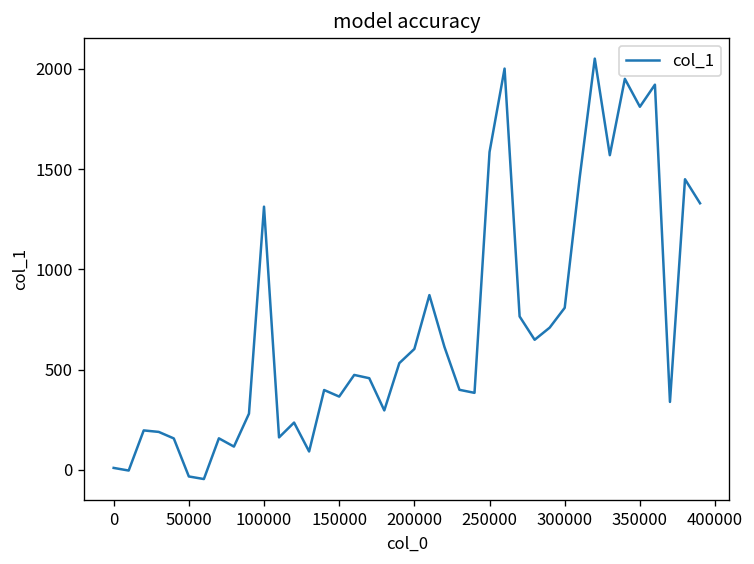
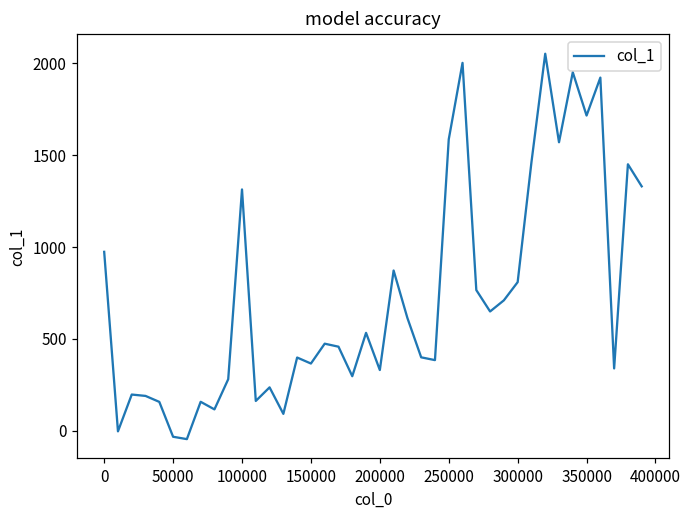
0: 10 -> 970
200000: 600 -> 330
350000: 1810 -> 1720
